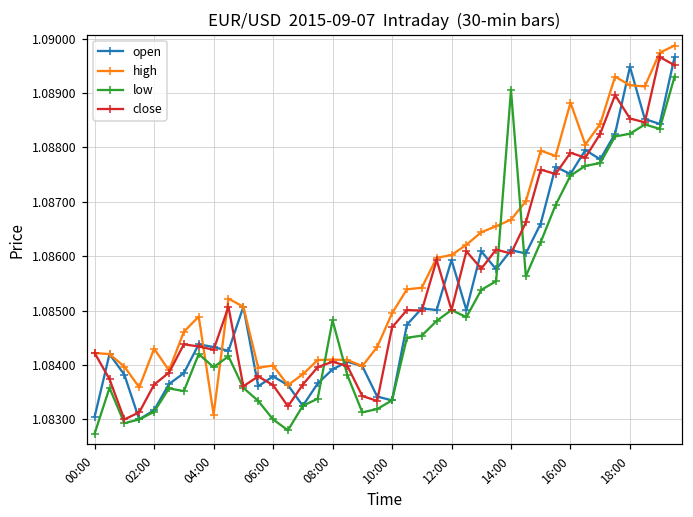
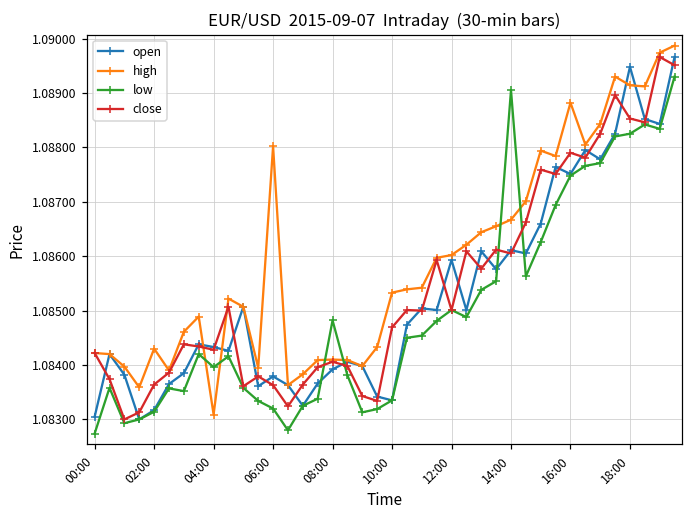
high, 06:00: 1.0840 -> 1.0880
low, 06:00: 1.0830 -> 1.0832
high, 10:00: 1.0850 -> 1.0853
